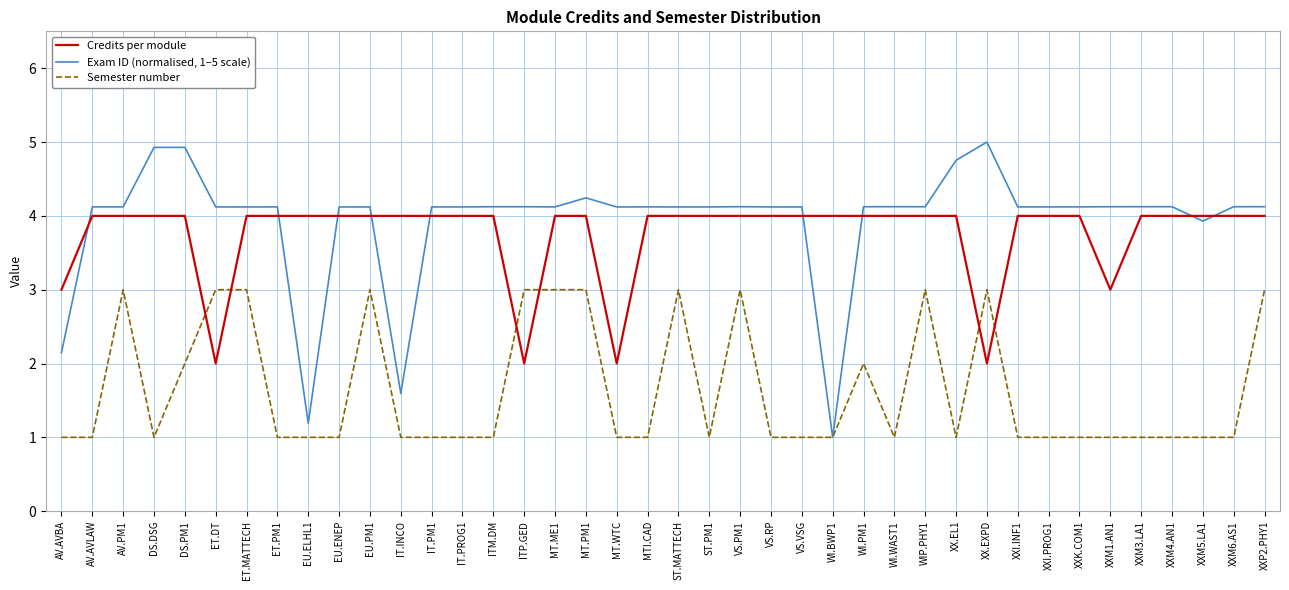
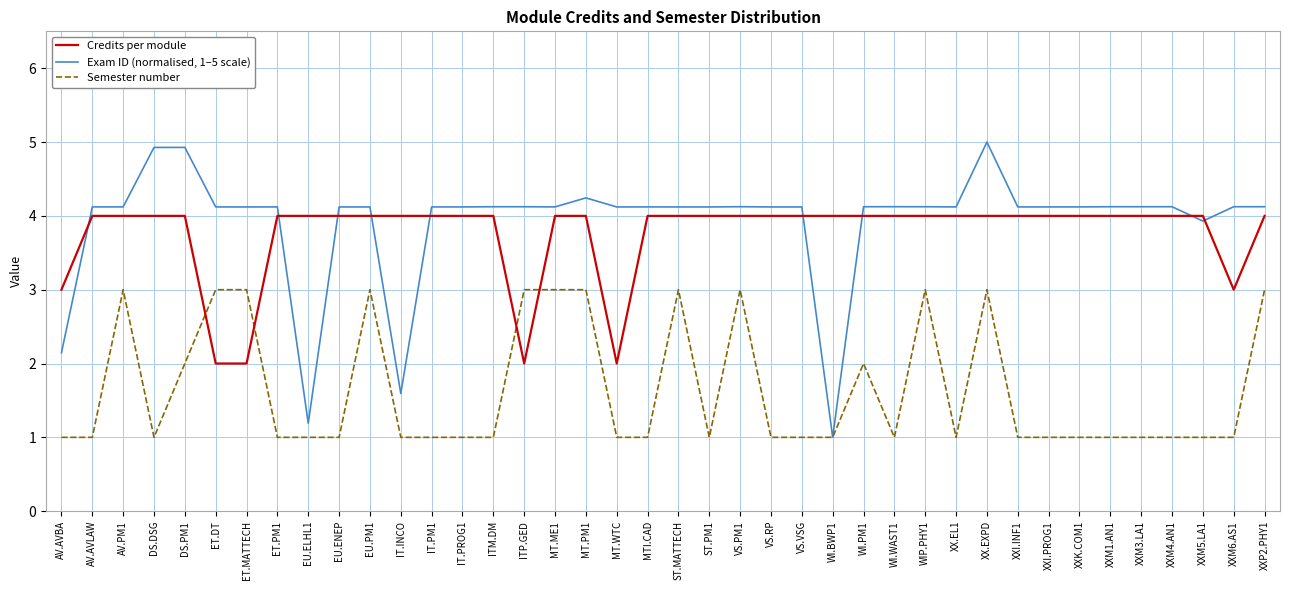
Credits per module, ET.MATTECH: 4 -> 2
Exam ID (normalised, 1–5 scale), XX.EL1: 4.8 -> 4.1
Credits per module, XX.EXPD: 2 -> 4
Credits per module, XXM1.AN1: 3 -> 4
Credits per module, XXM6.AS1: 4 -> 3
